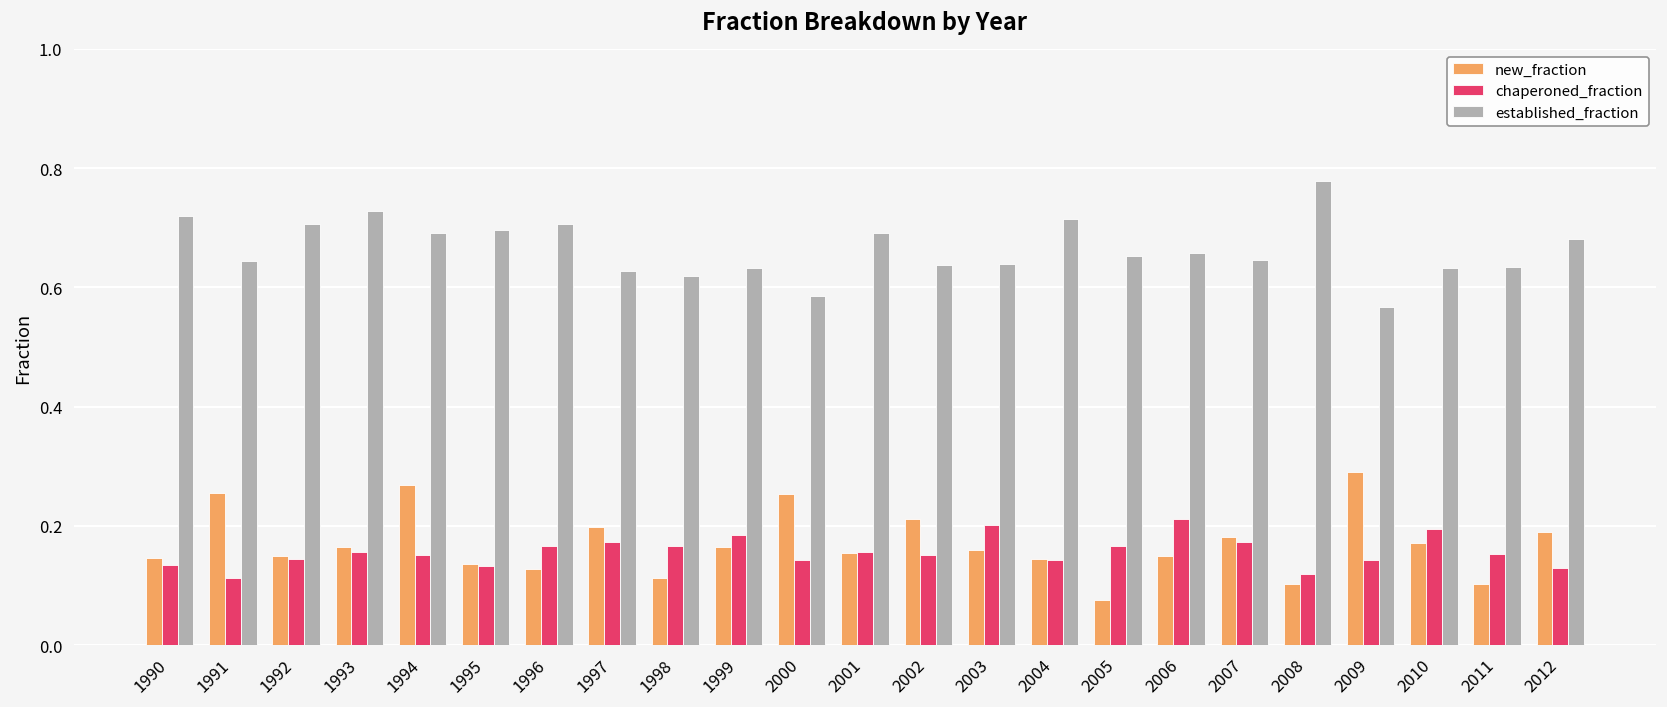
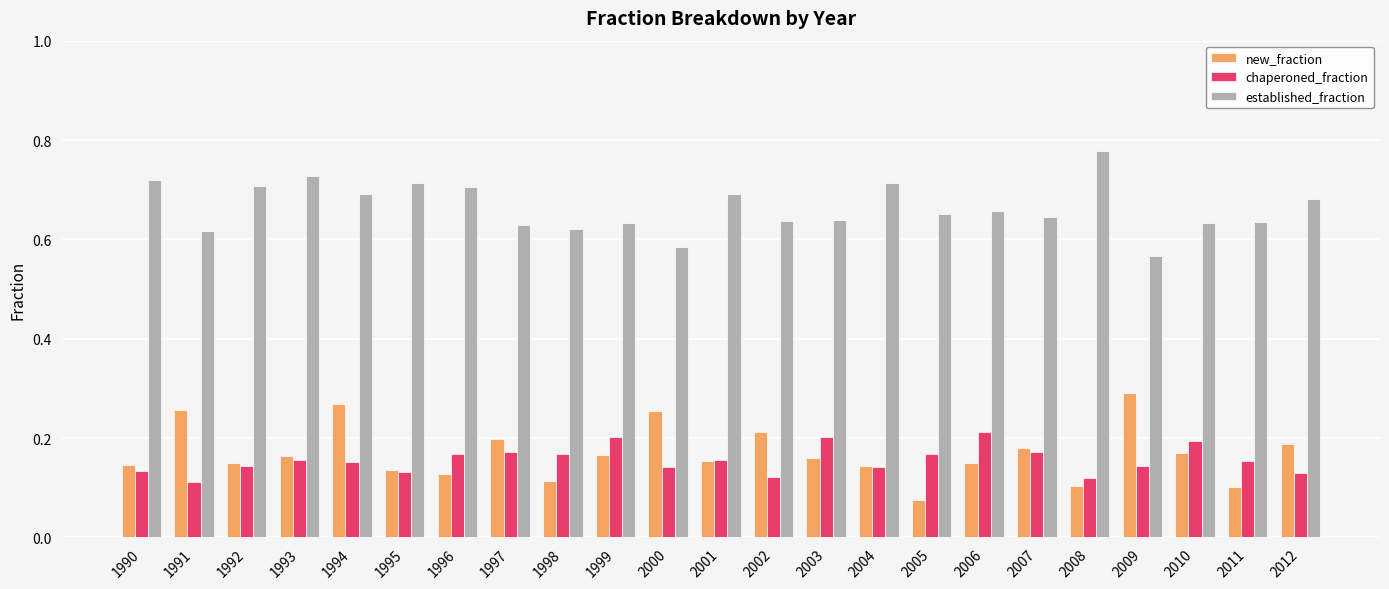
established_fraction, 1991: 0.65 -> 0.62
established_fraction, 1995: 0.70 -> 0.71
chaperoned_fraction, 1999: 0.18 -> 0.20
chaperoned_fraction, 2002: 0.15 -> 0.12
